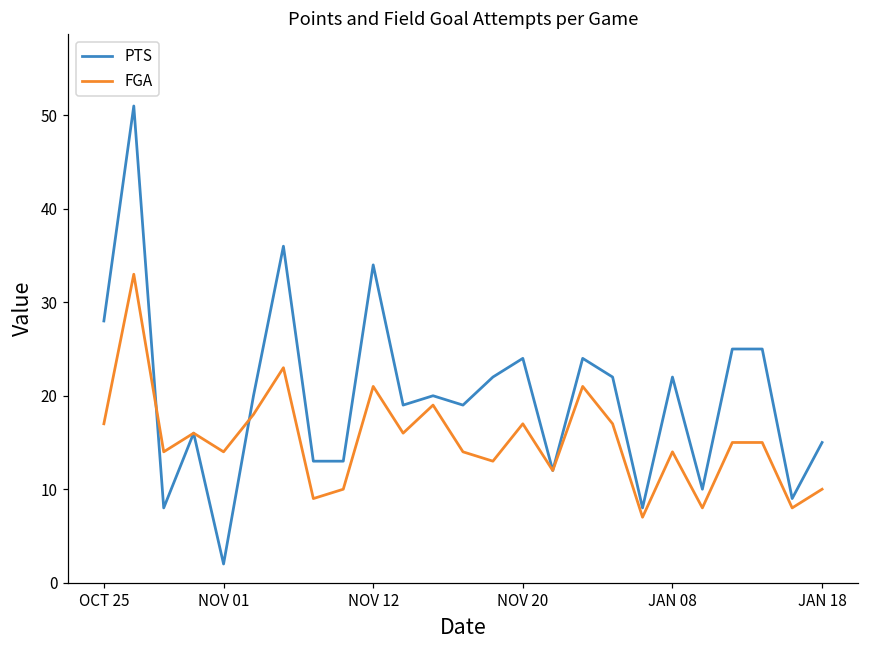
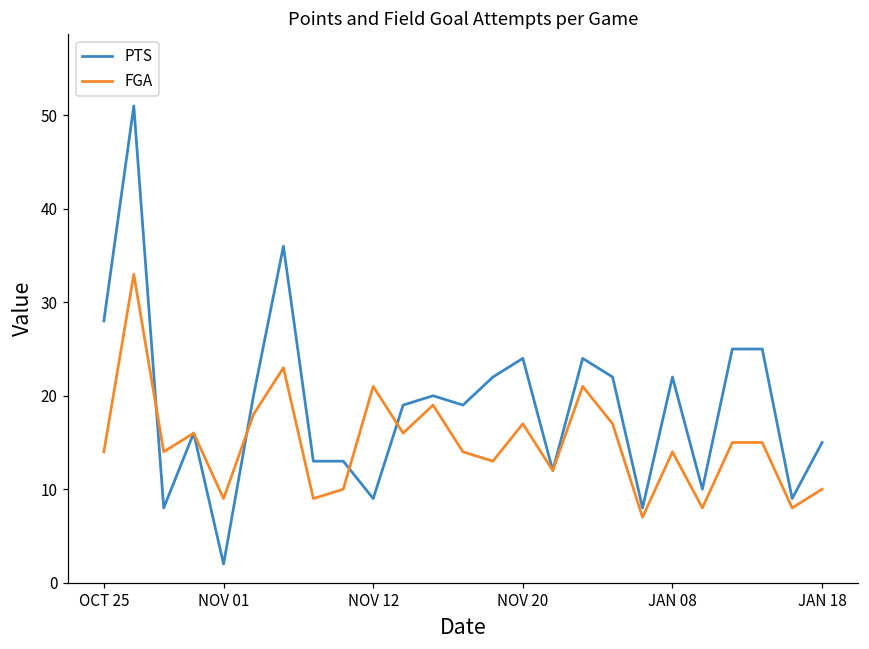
FGA, OCT 25: 17 -> 14
FGA, NOV 01: 14 -> 9
PTS, NOV 12: 34 -> 9
